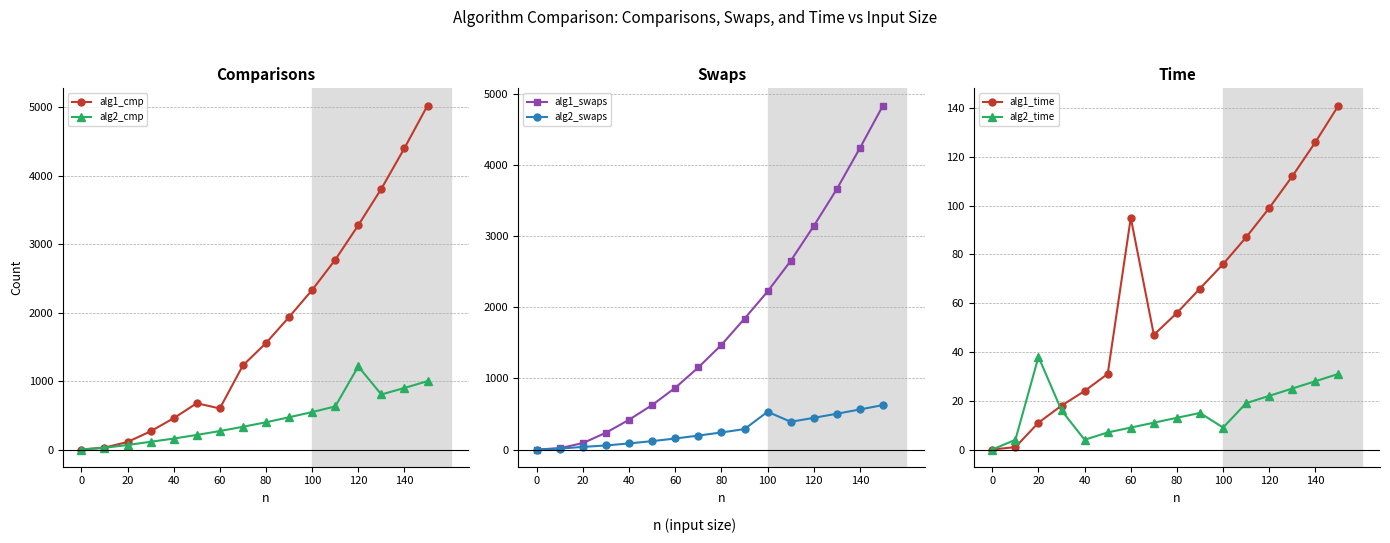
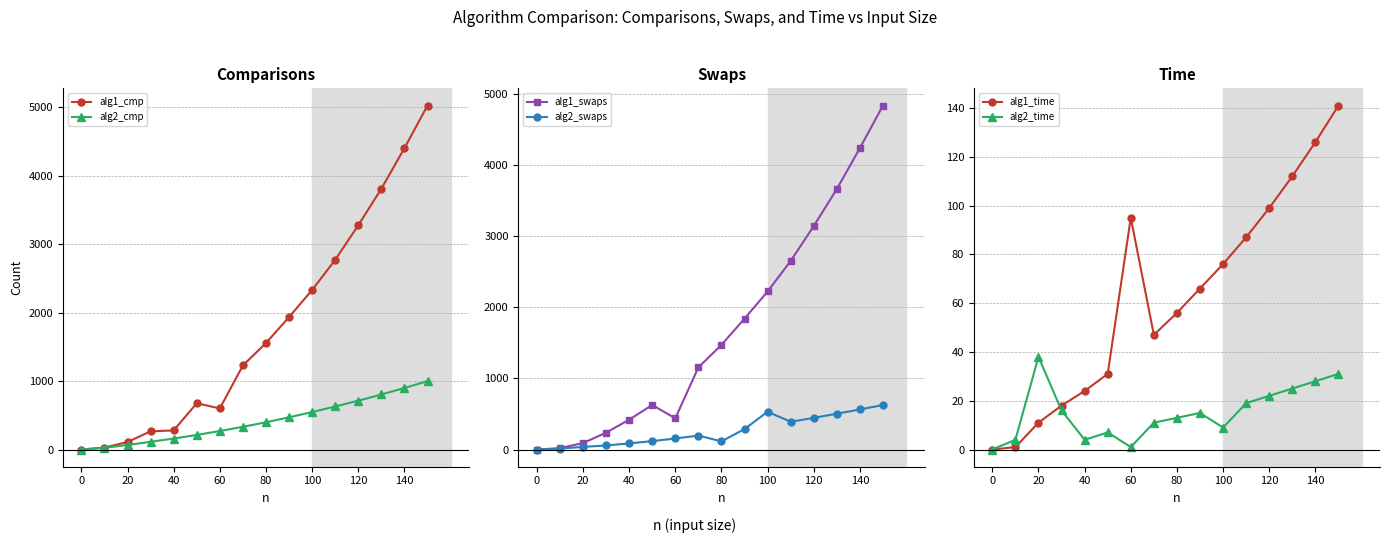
Comparisons, alg1_cmp, 40: 500 -> 300
Comparisons, alg2_cmp, 120: 1200 -> 700
Swaps, alg1_swaps, 60: 900 -> 400
Swaps, alg2_swaps, 80: 200 -> 100
Time, alg2_time, 60: 9 -> 1
